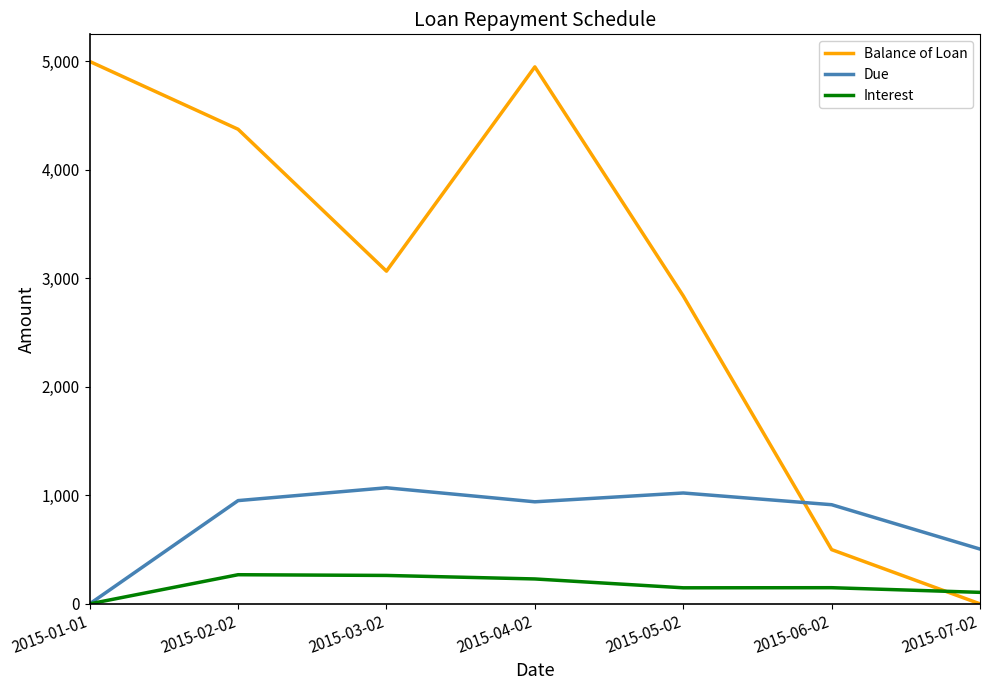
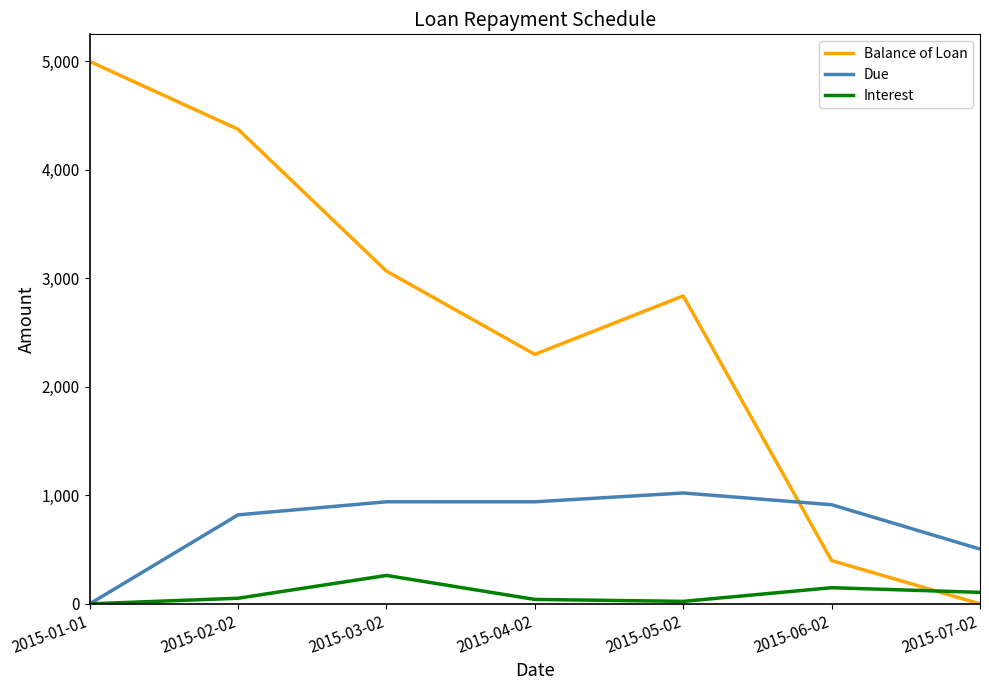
Due, 2015-02-02: 950 -> 820
Interest, 2015-02-02: 270 -> 50
Due, 2015-03-02: 1,070 -> 940
Balance of Loan, 2015-04-02: 4,950 -> 2,300
Interest, 2015-04-02: 230 -> 40
Interest, 2015-05-02: 150 -> 20
Balance of Loan, 2015-06-02: 500 -> 400
